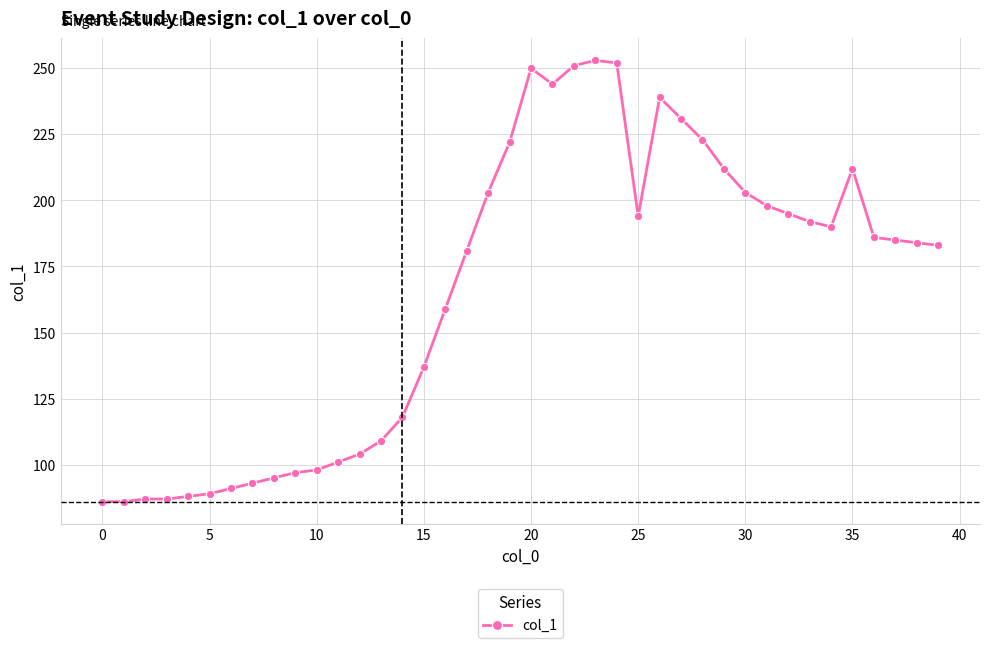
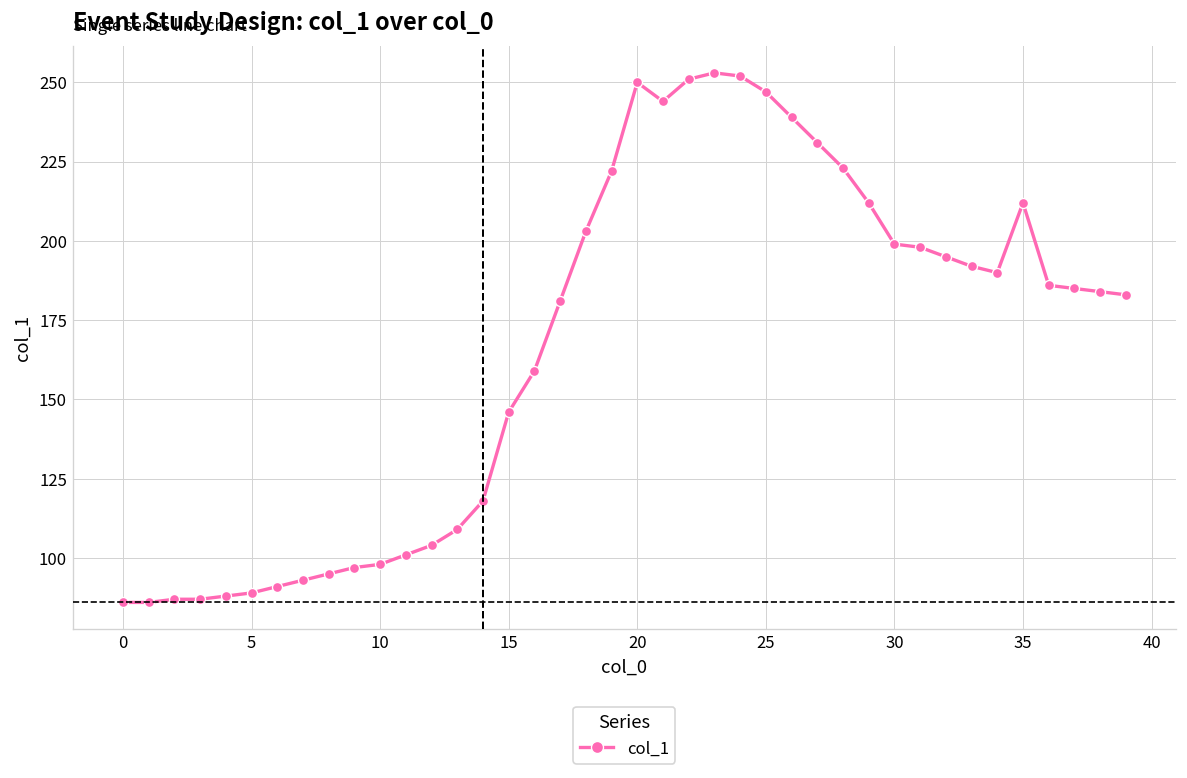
15: 137 -> 146
25: 194 -> 247
30: 203 -> 199
